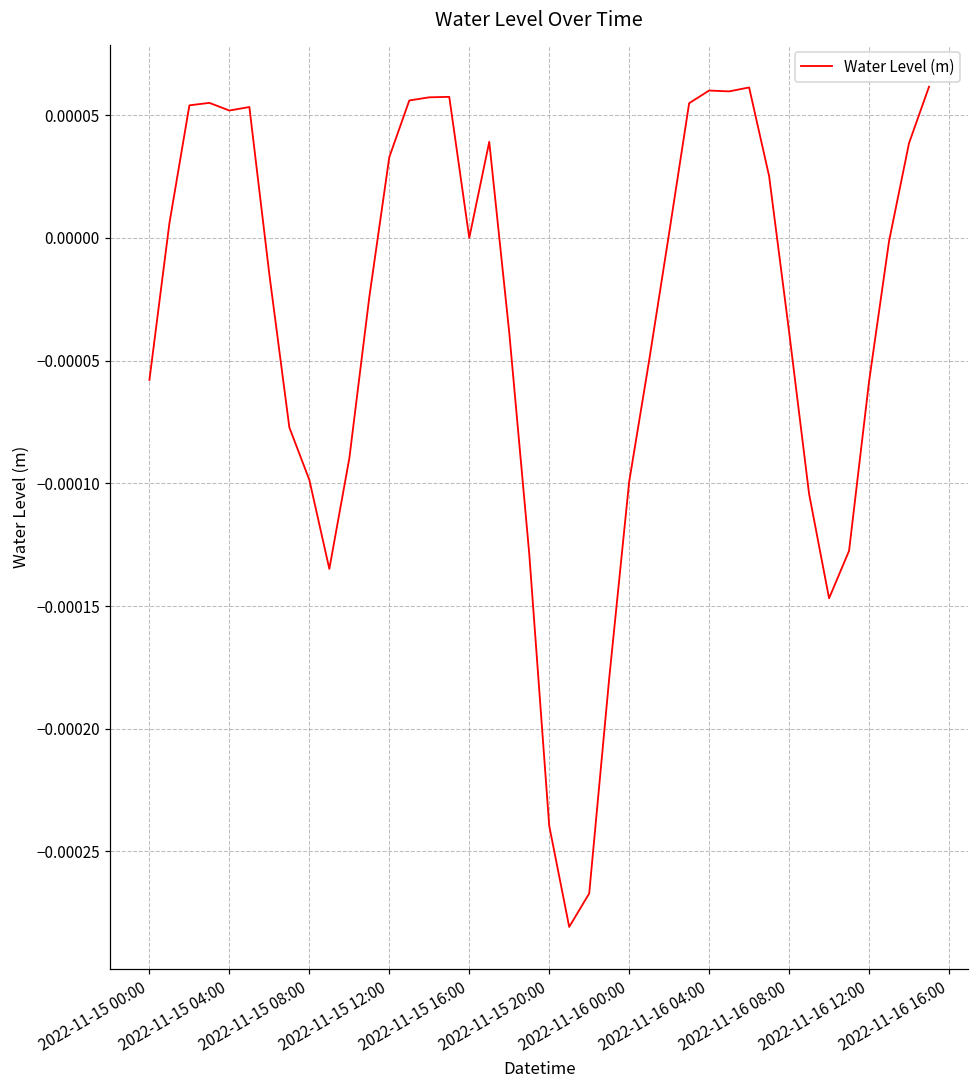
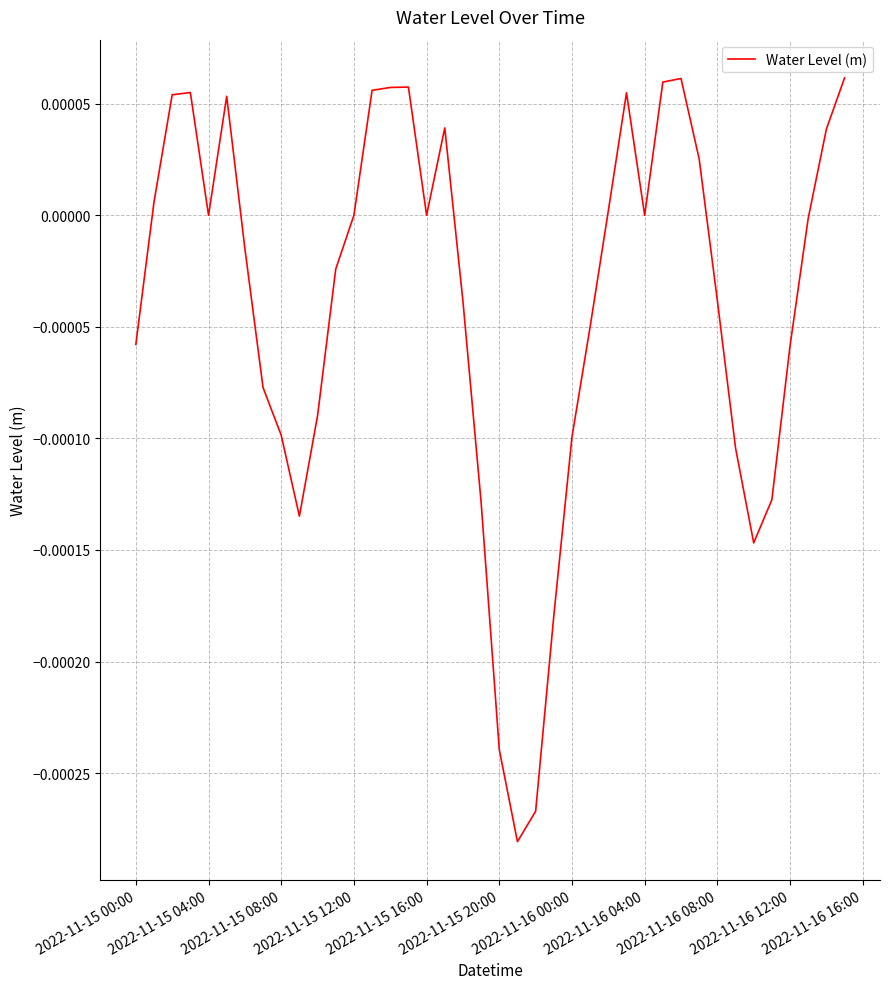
2022-11-15 04:00: 0.0001 -> 0.0000
2022-11-15 12:00: 0.00003 -> 0.00000
2022-11-16 04:00: 0.0001 -> 0.0000
